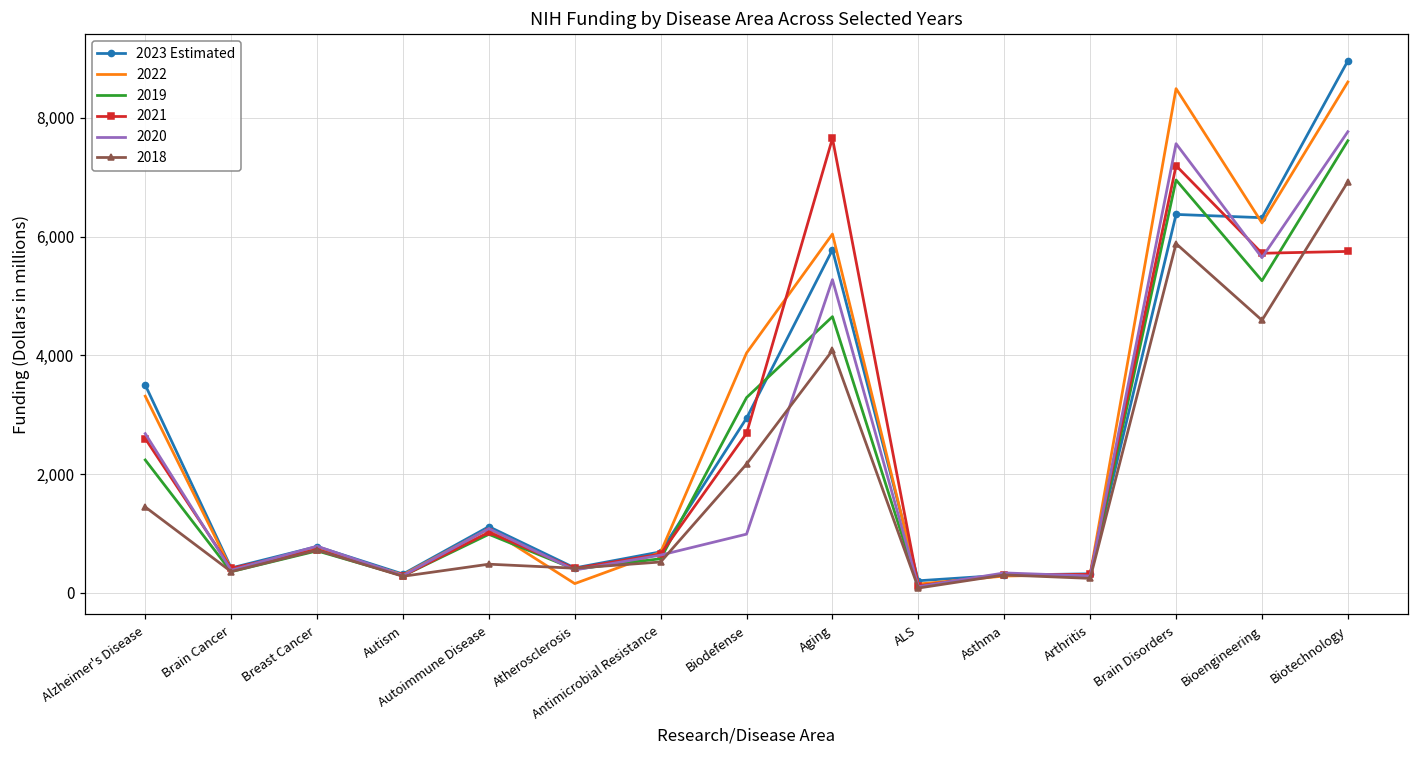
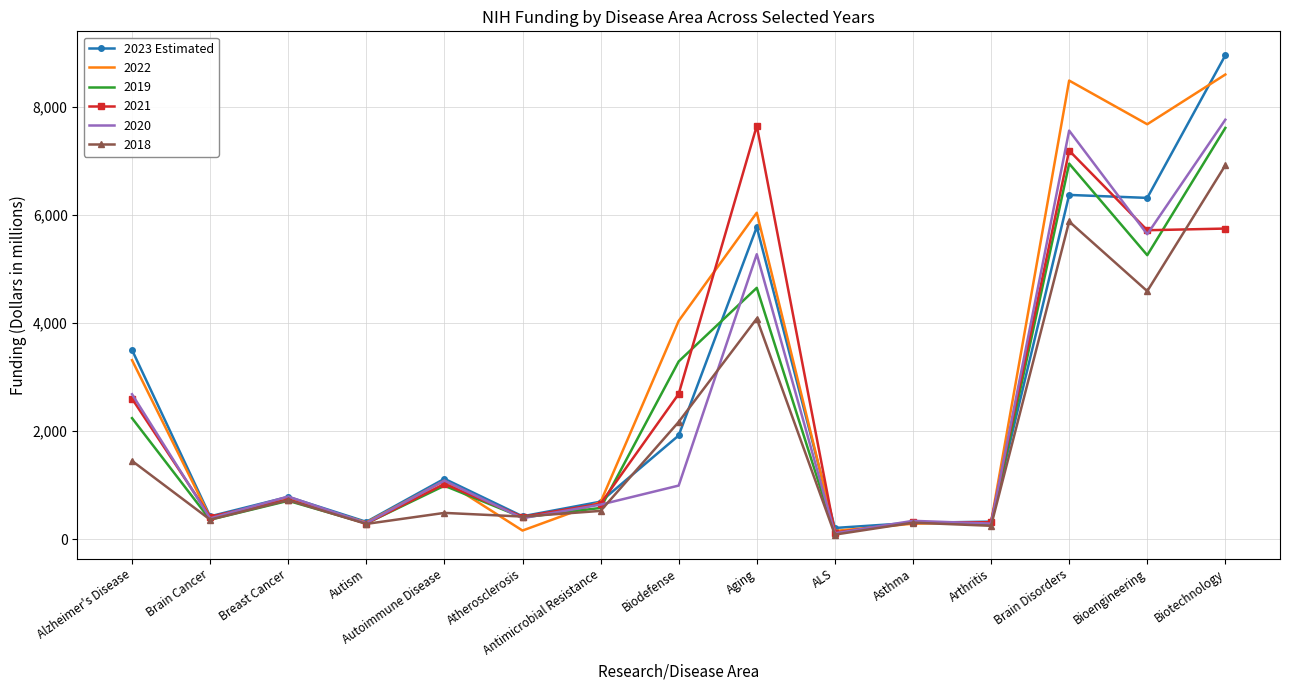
2023 Estimated, Biodefense: 2,900 -> 1,900
2022, Bioengineering: 6,200 -> 7,700
